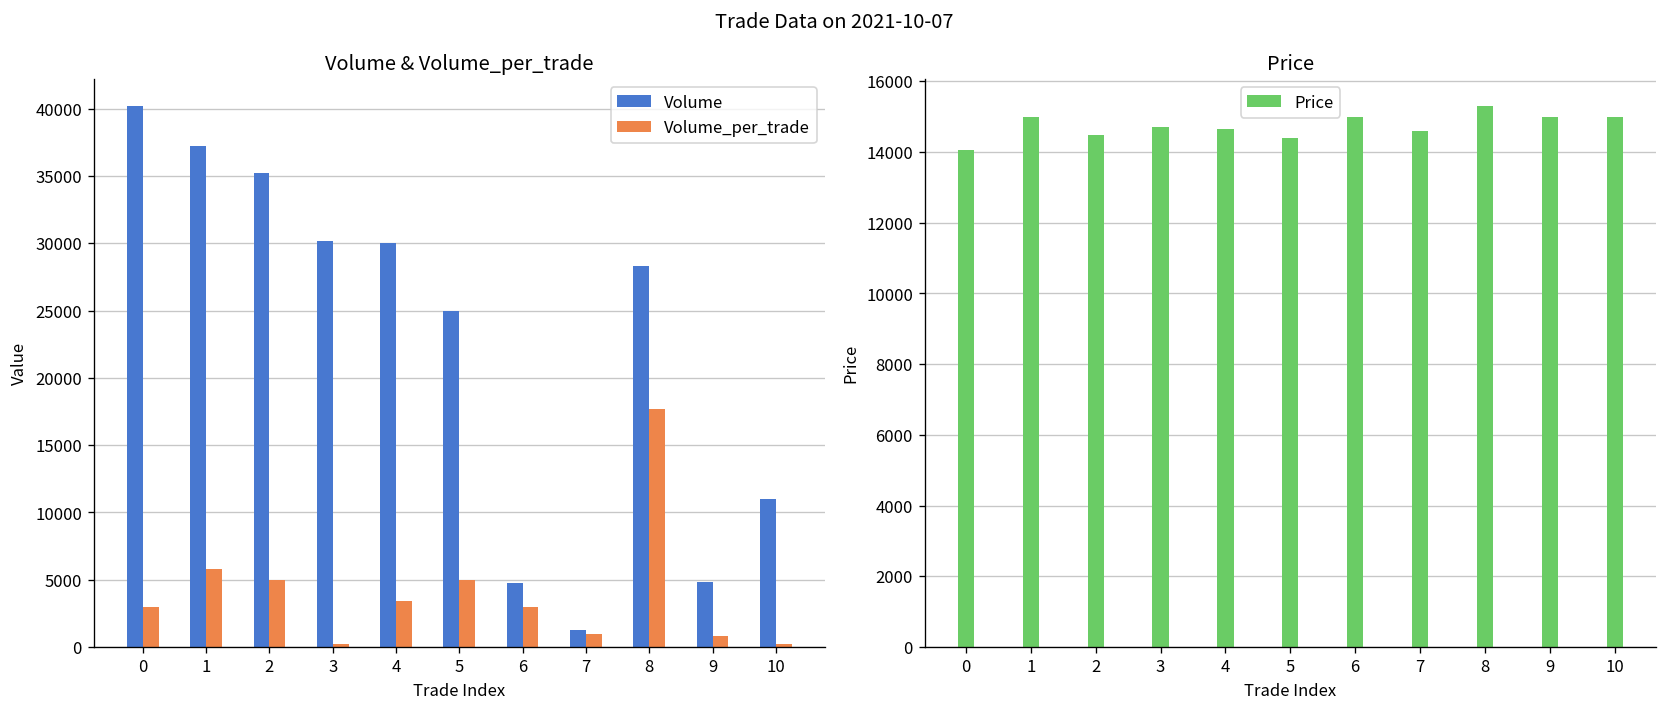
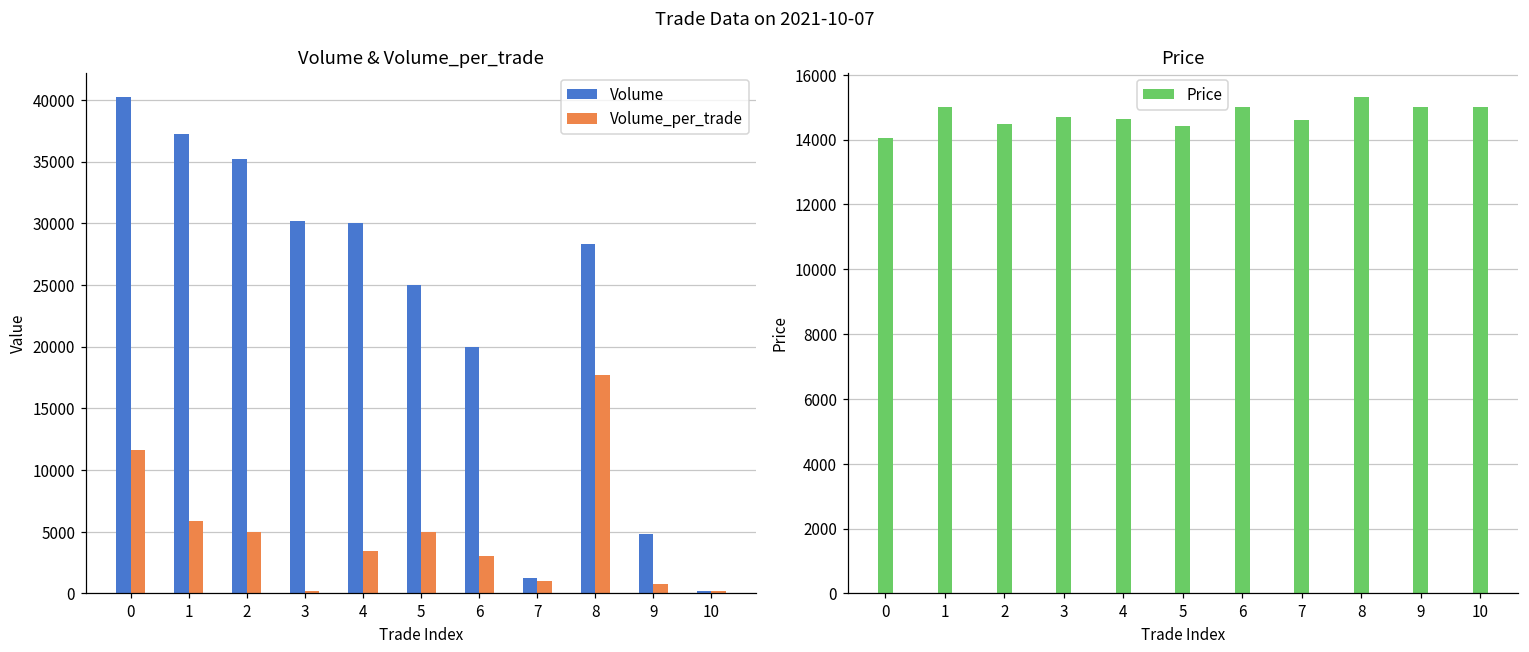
Volume & Volume_per_trade, Volume_per_trade, 0: 3000 -> 11600
Volume & Volume_per_trade, Volume, 6: 4800 -> 20000
Volume & Volume_per_trade, Volume, 10: 11000 -> 200
